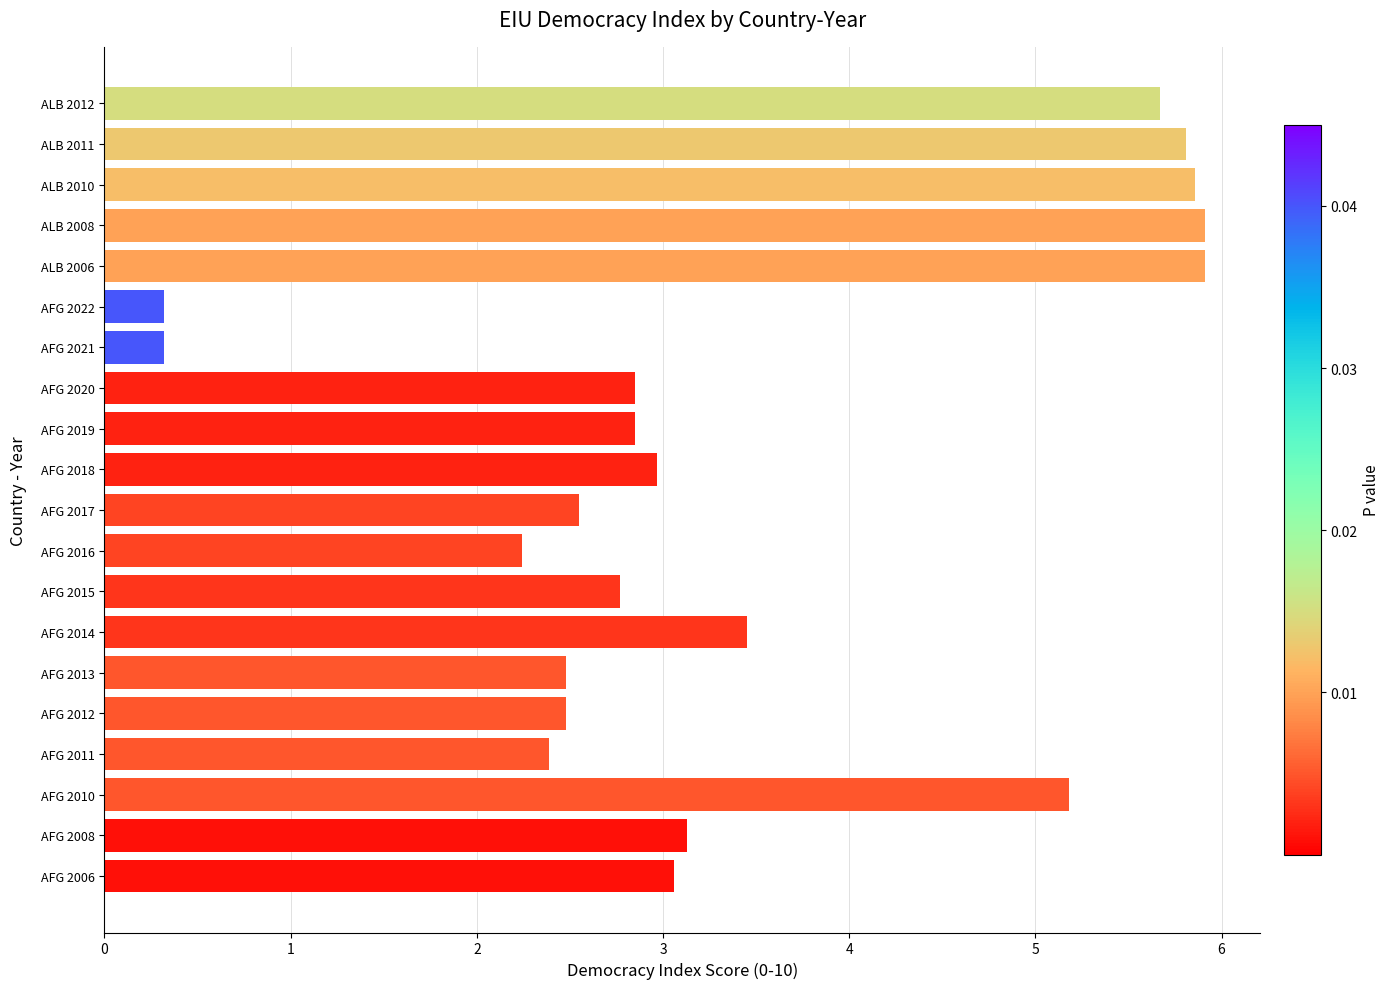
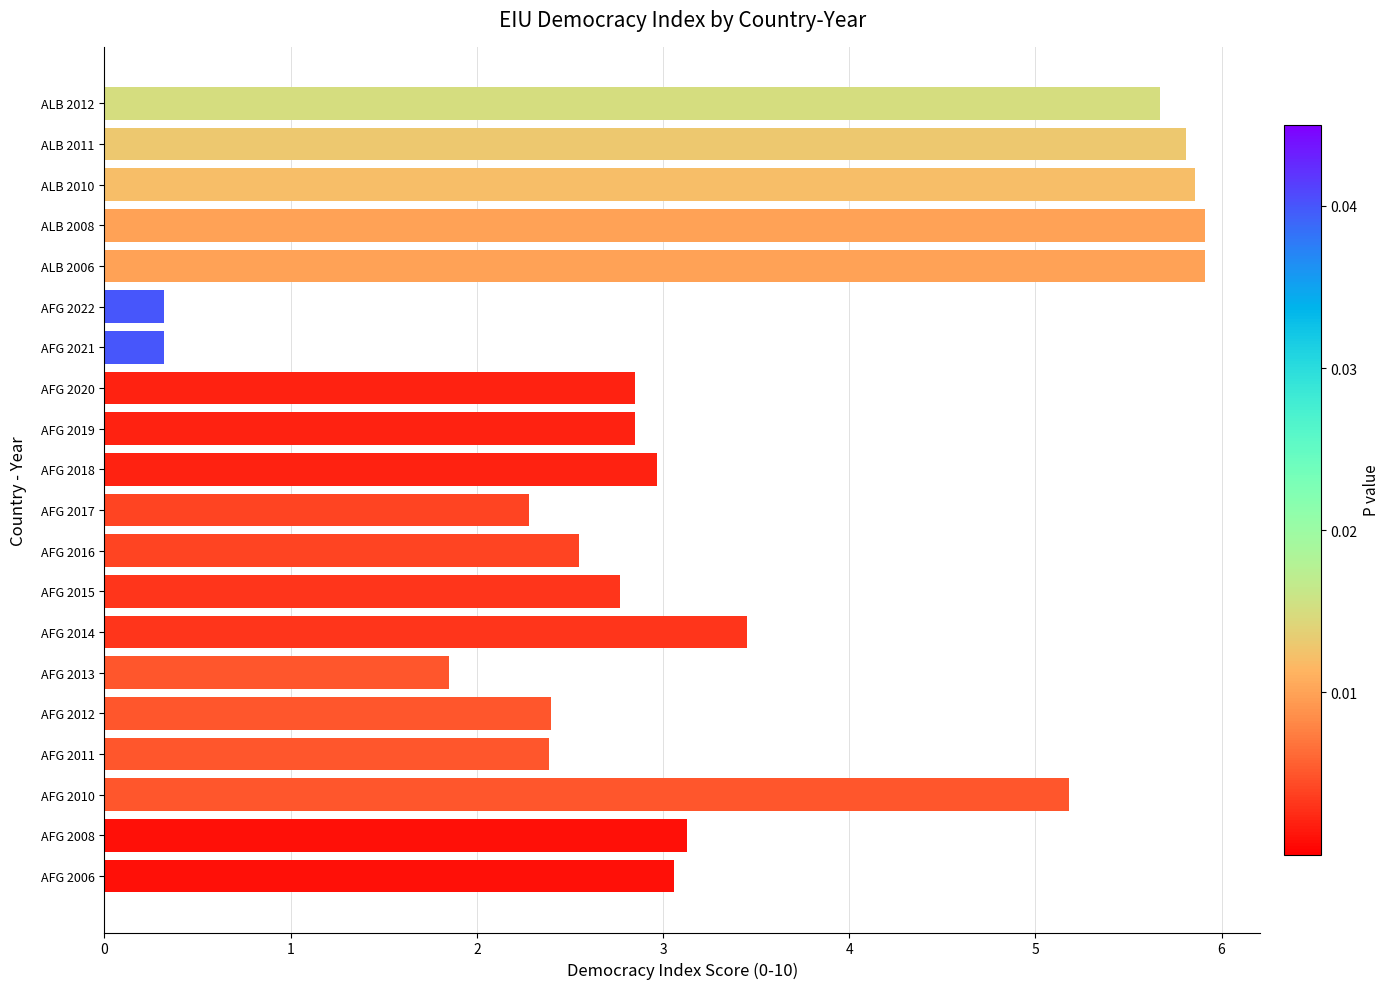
AFG 2017: 2.55 -> 2.28
AFG 2016: 2.24 -> 2.55
AFG 2013: 2.48 -> 1.85
AFG 2012: 2.48 -> 2.40
